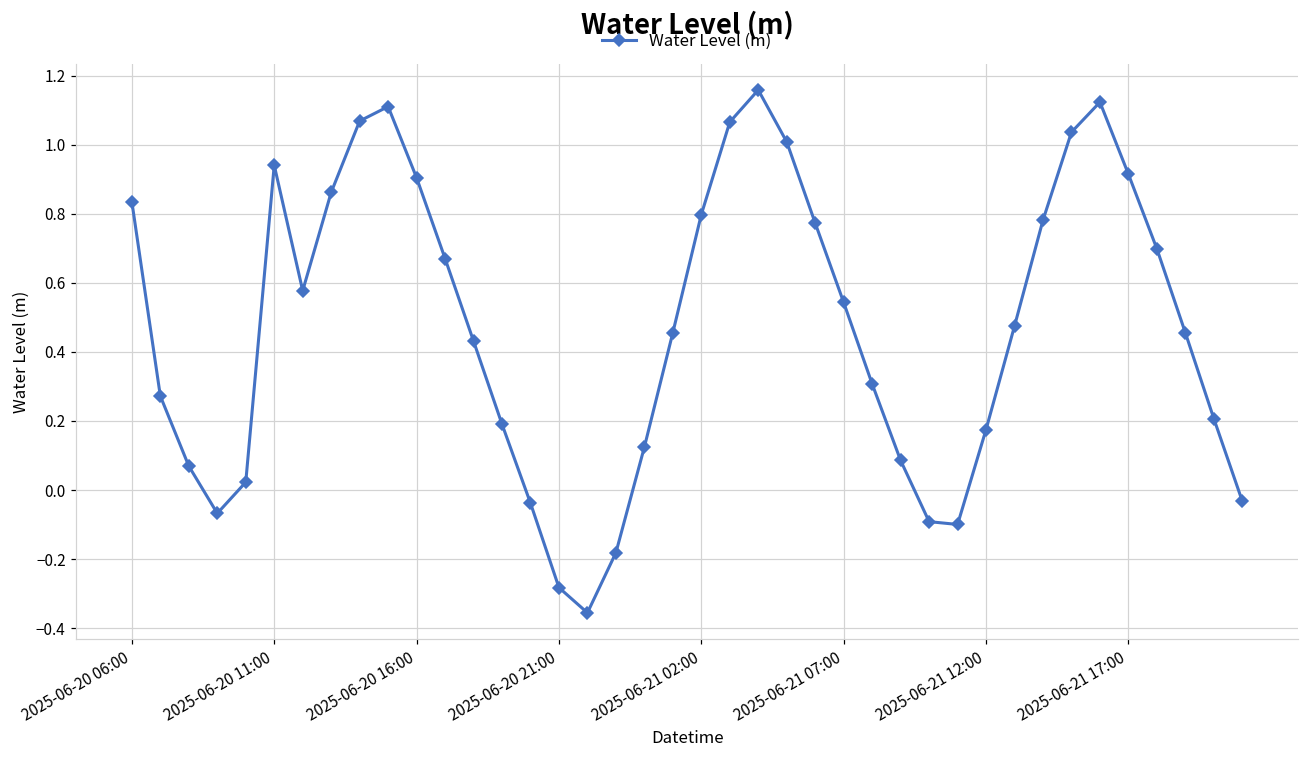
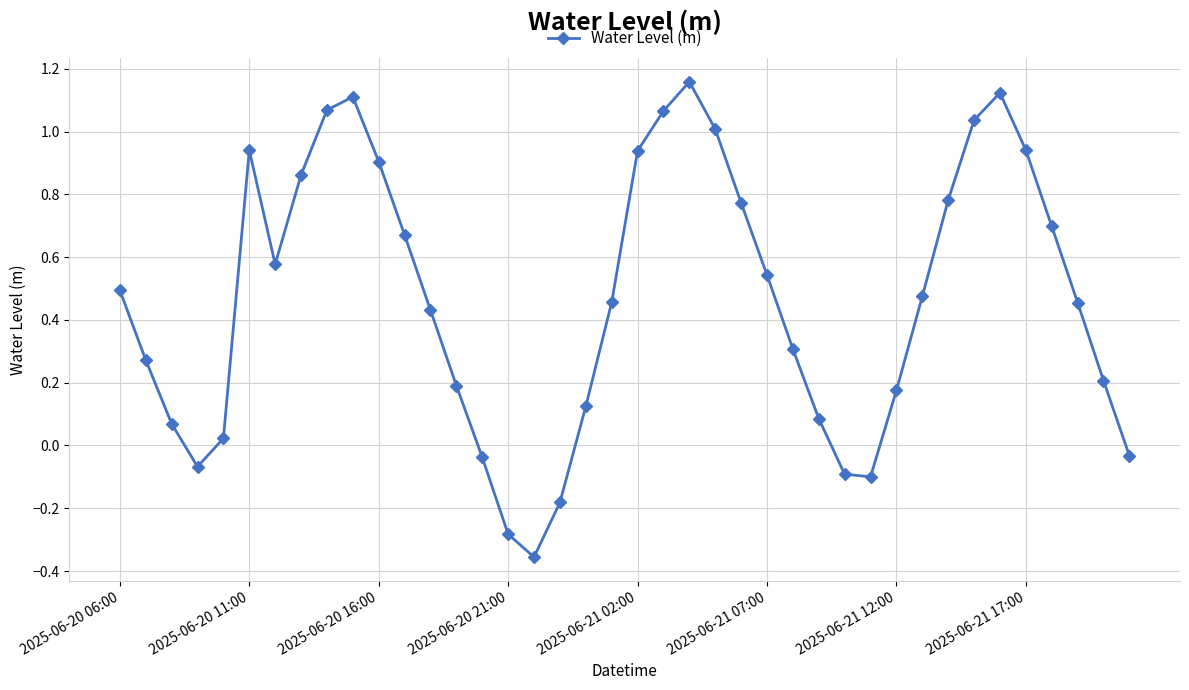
2025-06-20 06:00: 0.83 -> 0.49
2025-06-21 02:00: 0.80 -> 0.94
2025-06-21 17:00: 0.91 -> 0.94
